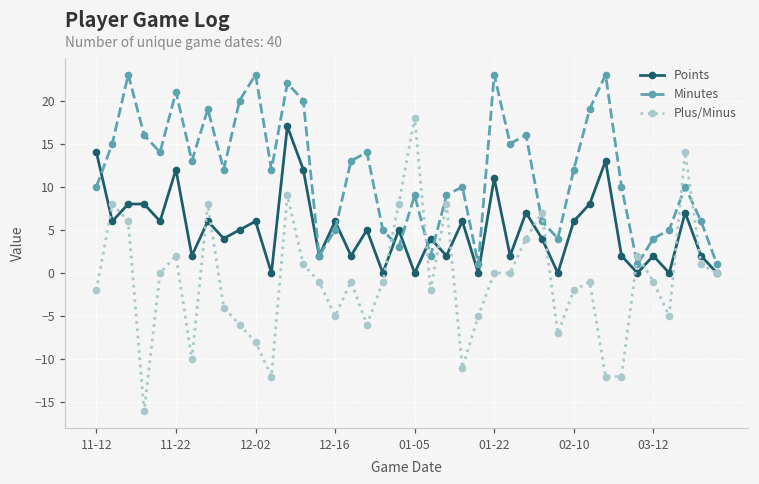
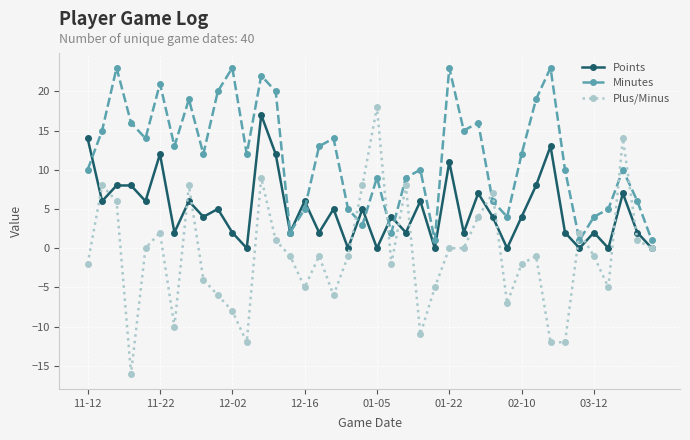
Points, 12-02: 6 -> 2
Points, 02-10: 6 -> 4
